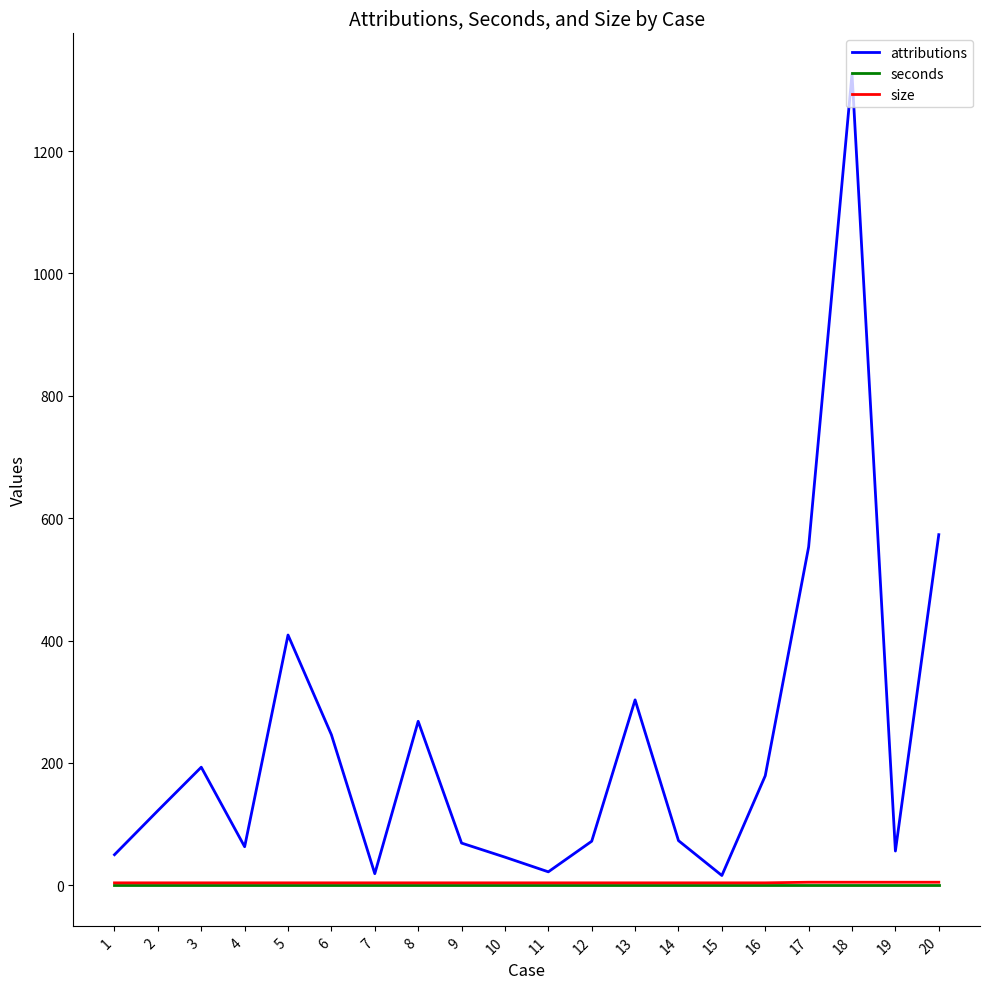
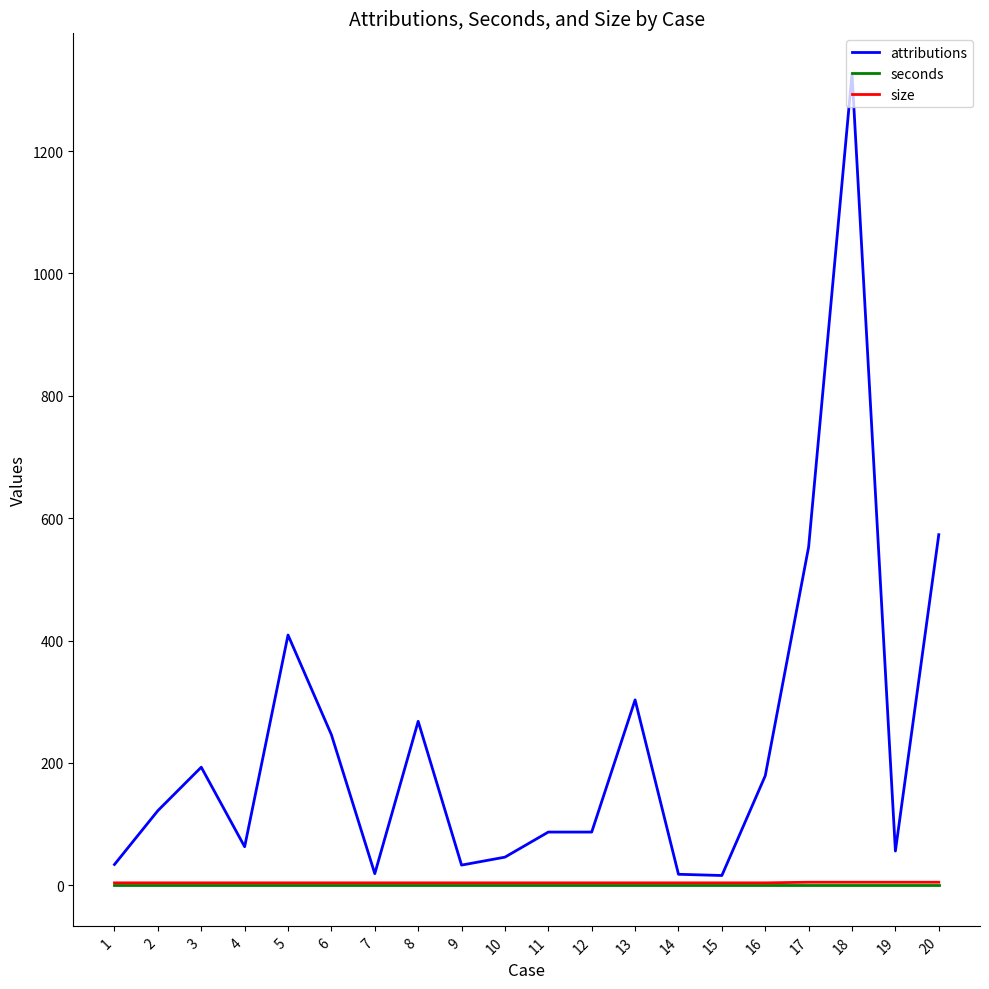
attributions, 1: 50 -> 30
attributions, 9: 70 -> 30
attributions, 11: 20 -> 90
attributions, 12: 70 -> 90
attributions, 14: 70 -> 20
